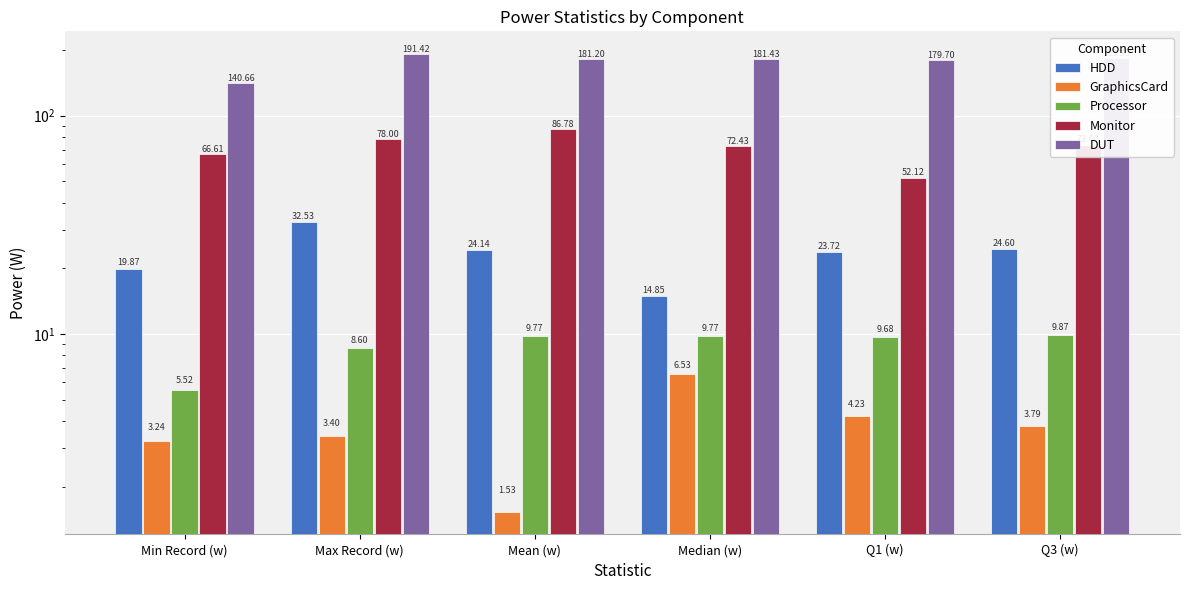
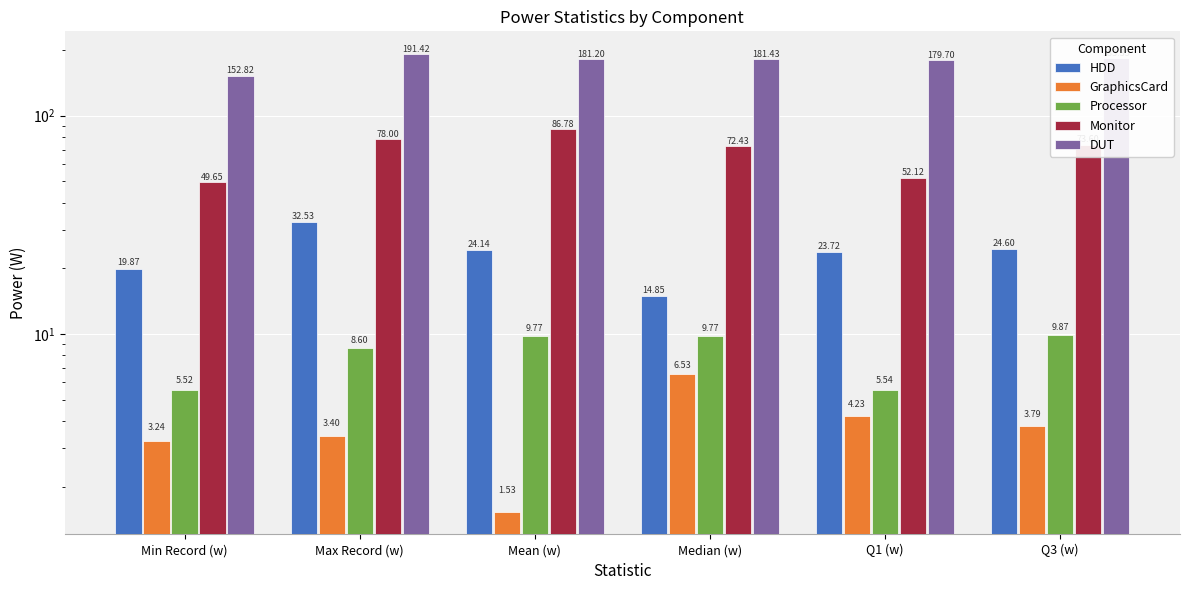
Monitor, Min Record (w): 66.61 -> 49.65
DUT, Min Record (w): 140.66 -> 152.82
Processor, Q1 (w): 9.68 -> 5.54
